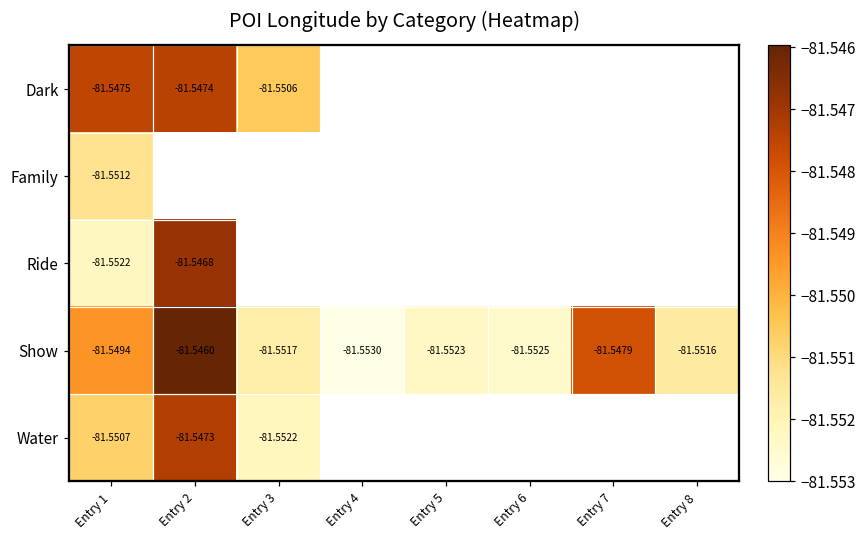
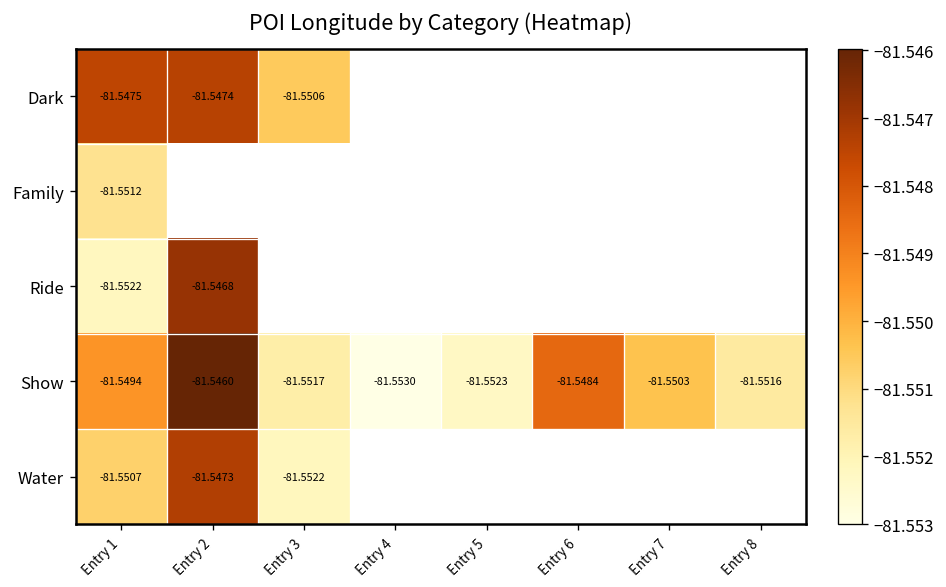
Show, Entry 6: -81.5525 -> -81.5484
Show, Entry 7: -81.5479 -> -81.5503
